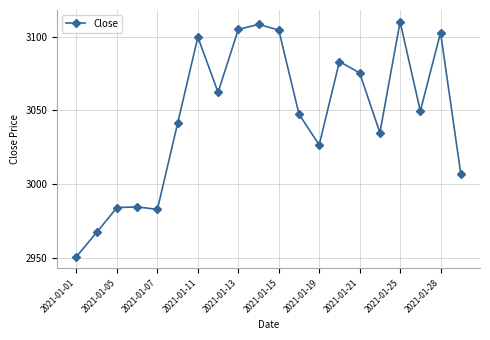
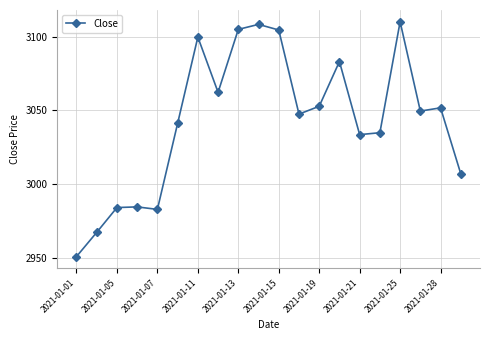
2021-01-19: 3027 -> 3053
2021-01-21: 3076 -> 3034
2021-01-28: 3103 -> 3052
